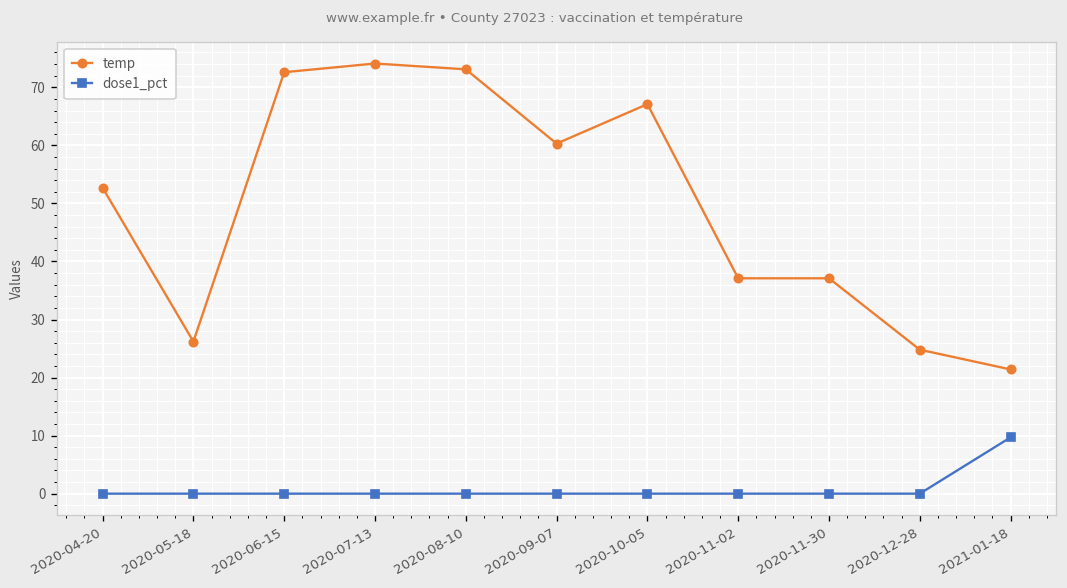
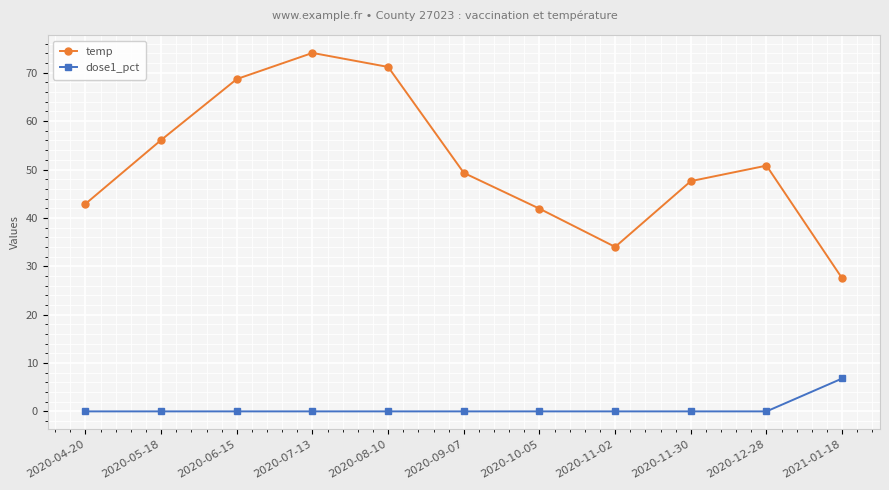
temp, 2020-04-20: 53 -> 43
temp, 2020-05-18: 26 -> 56
temp, 2020-06-15: 73 -> 69
temp, 2020-08-10: 73 -> 71
temp, 2020-09-07: 60 -> 49
temp, 2020-10-05: 67 -> 42
temp, 2020-11-02: 37 -> 34
temp, 2020-11-30: 37 -> 48
temp, 2020-12-28: 25 -> 51
temp, 2021-01-18: 21 -> 28
dose1_pct, 2021-01-18: 10 -> 7
